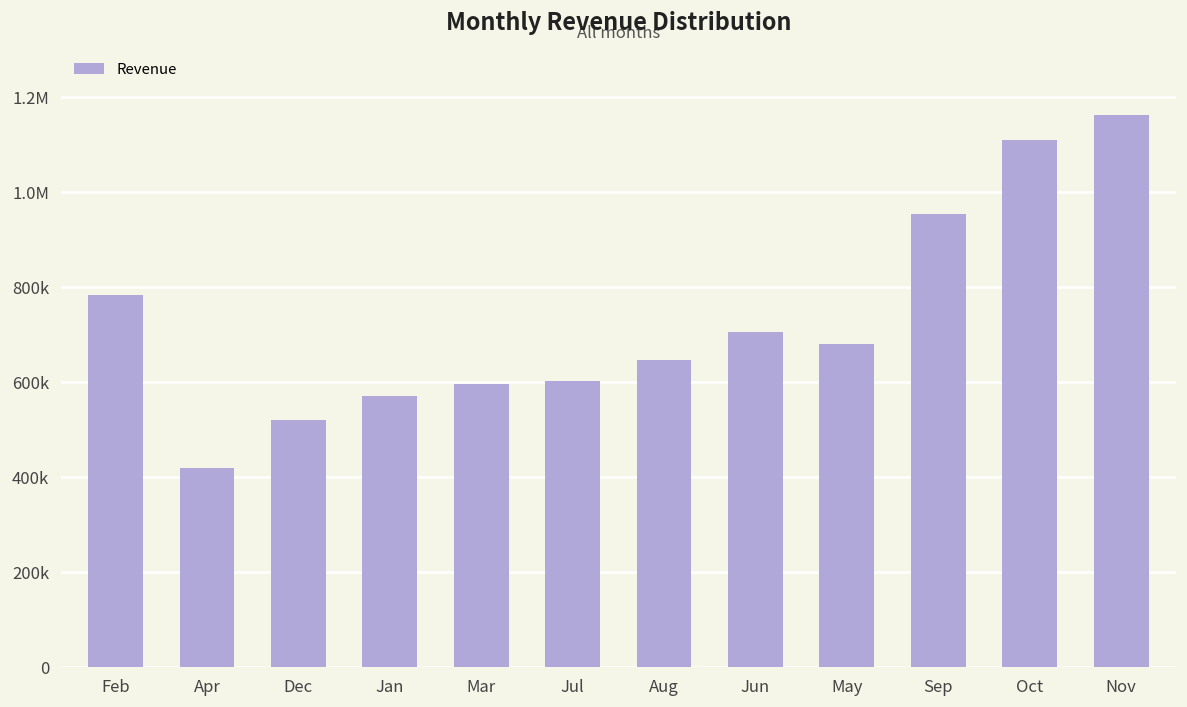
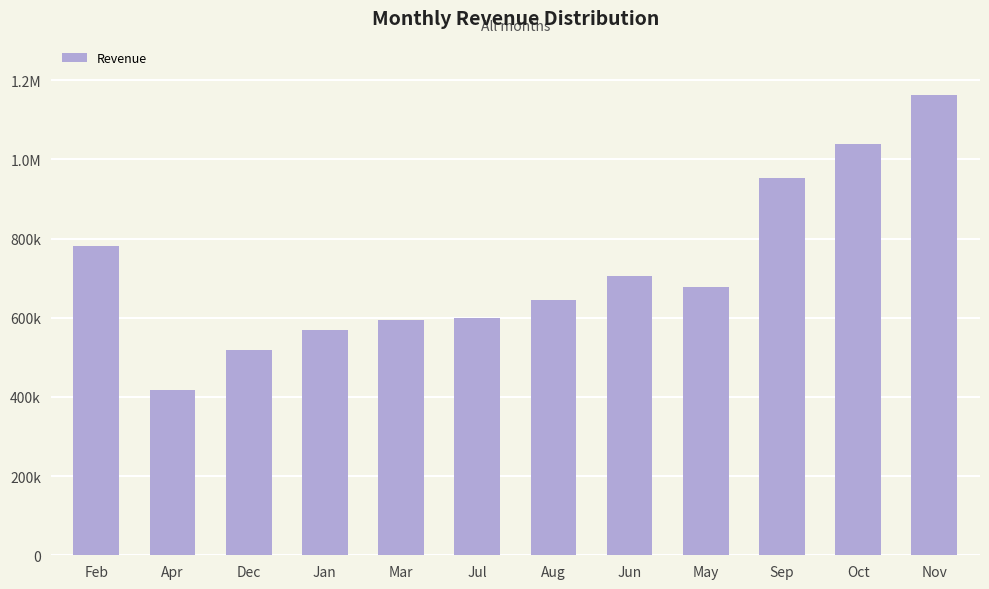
Oct: 1110000 -> 1040000
